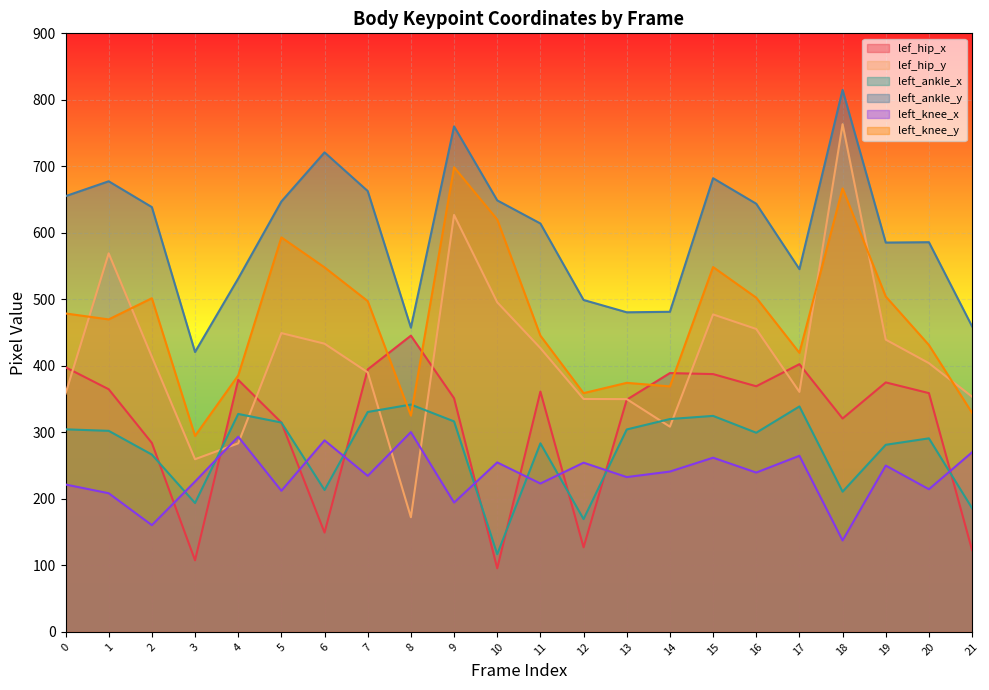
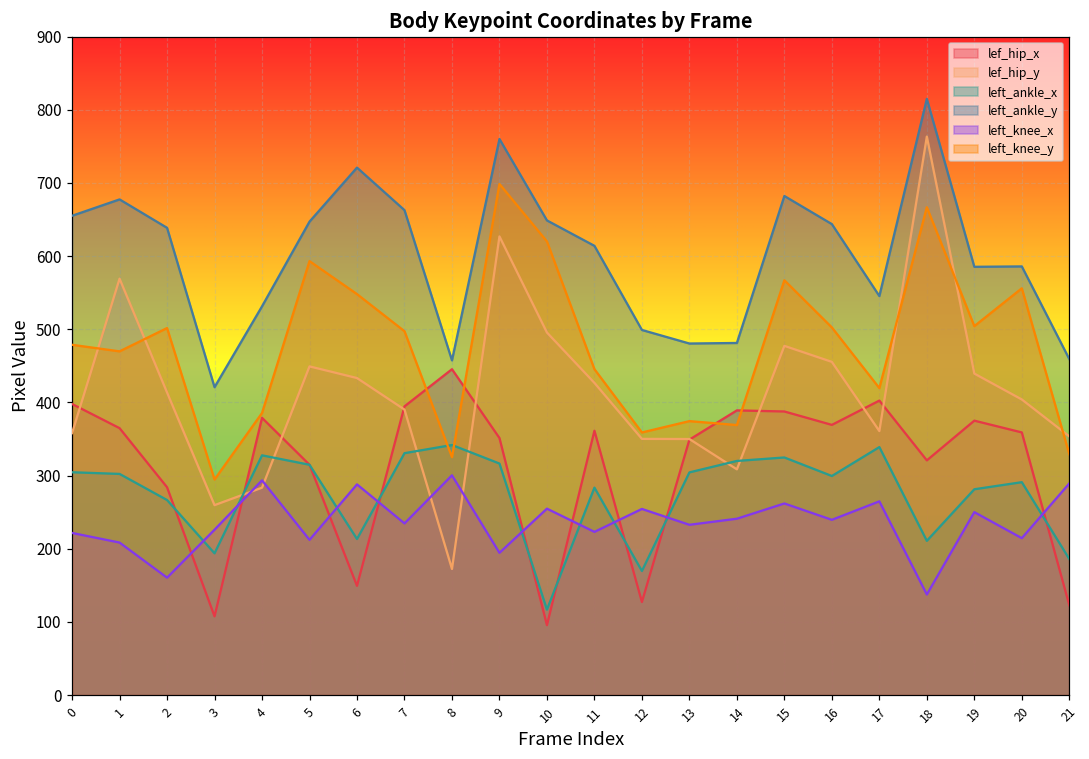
left_knee_y, 15: 550 -> 570
left_knee_y, 20: 430 -> 560
left_knee_x, 21: 270 -> 290
